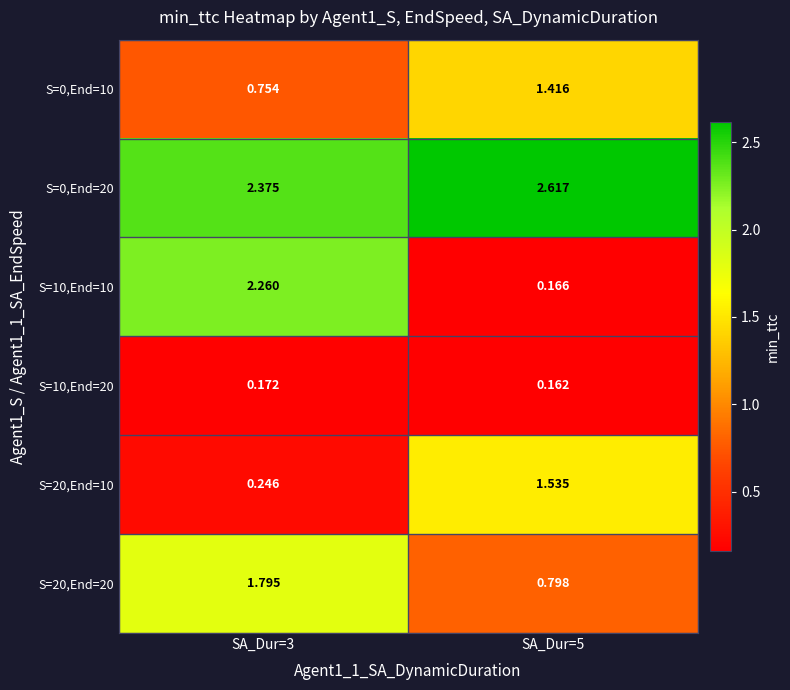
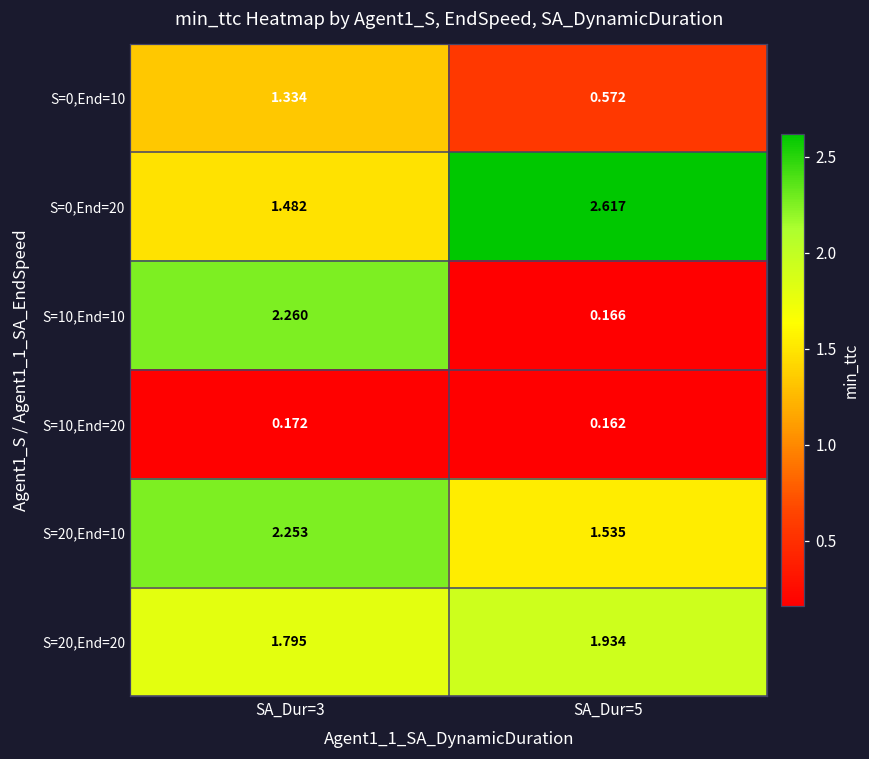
S=0,End=10, SA_Dur=3: 0.754 -> 1.334
S=0,End=10, SA_Dur=5: 1.416 -> 0.572
S=0,End=20, SA_Dur=3: 2.375 -> 1.482
S=20,End=10, SA_Dur=3: 0.246 -> 2.253
S=20,End=20, SA_Dur=5: 0.798 -> 1.934
